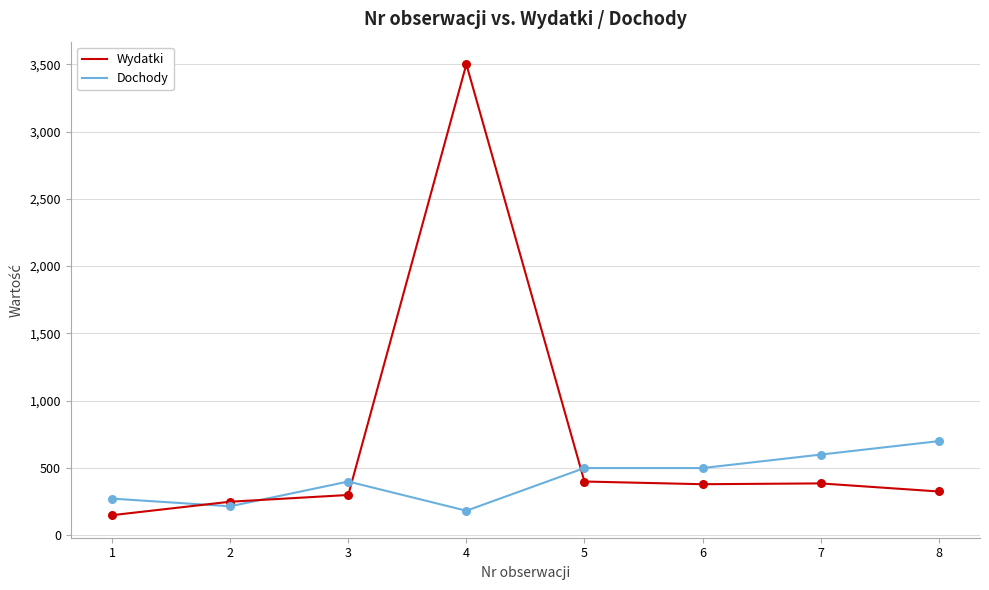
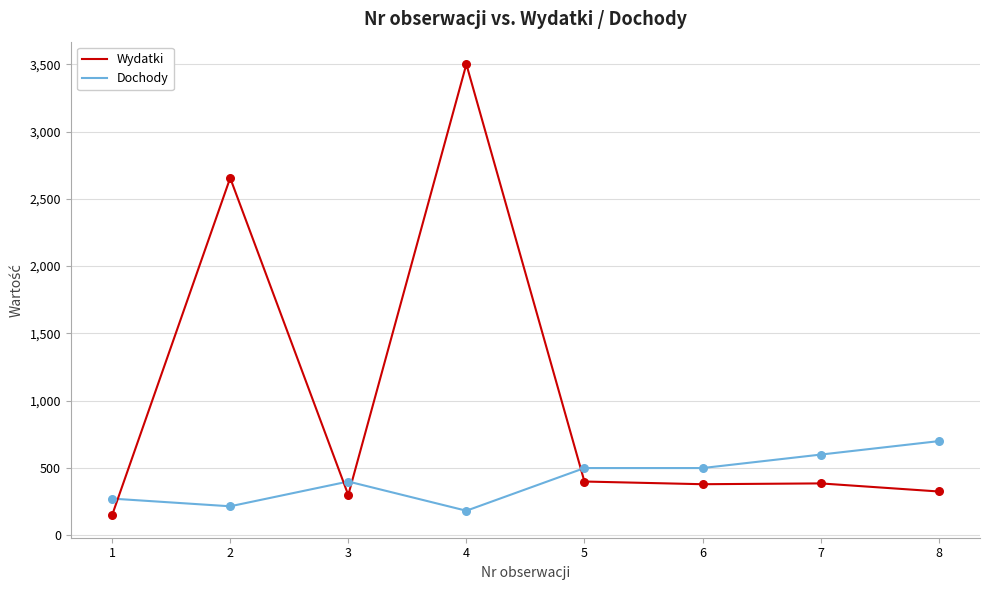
Wydatki, 2: 250 -> 2,660
